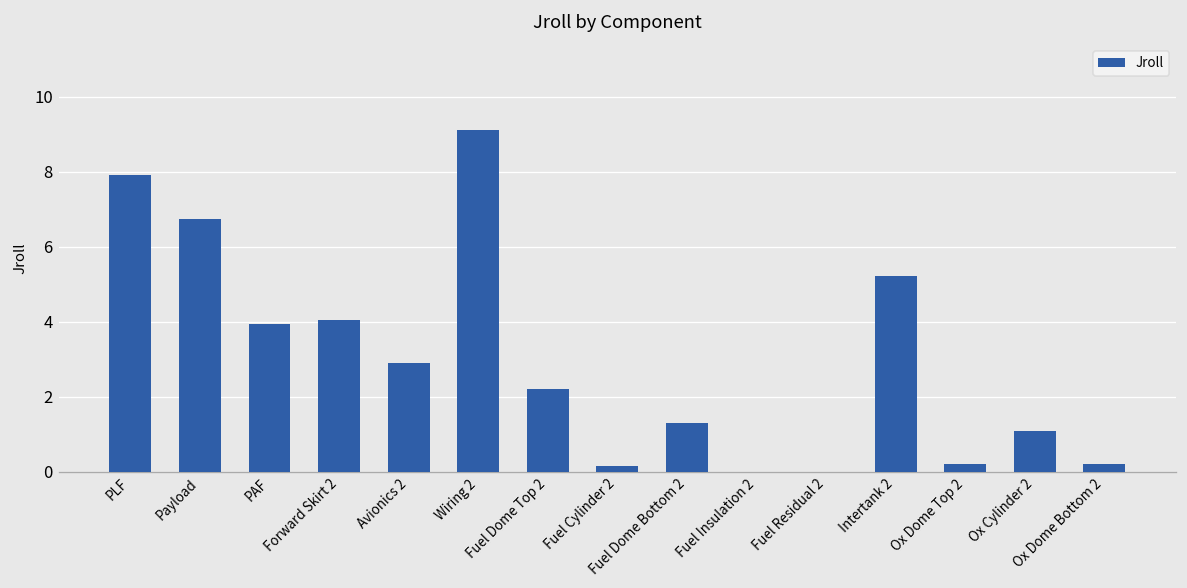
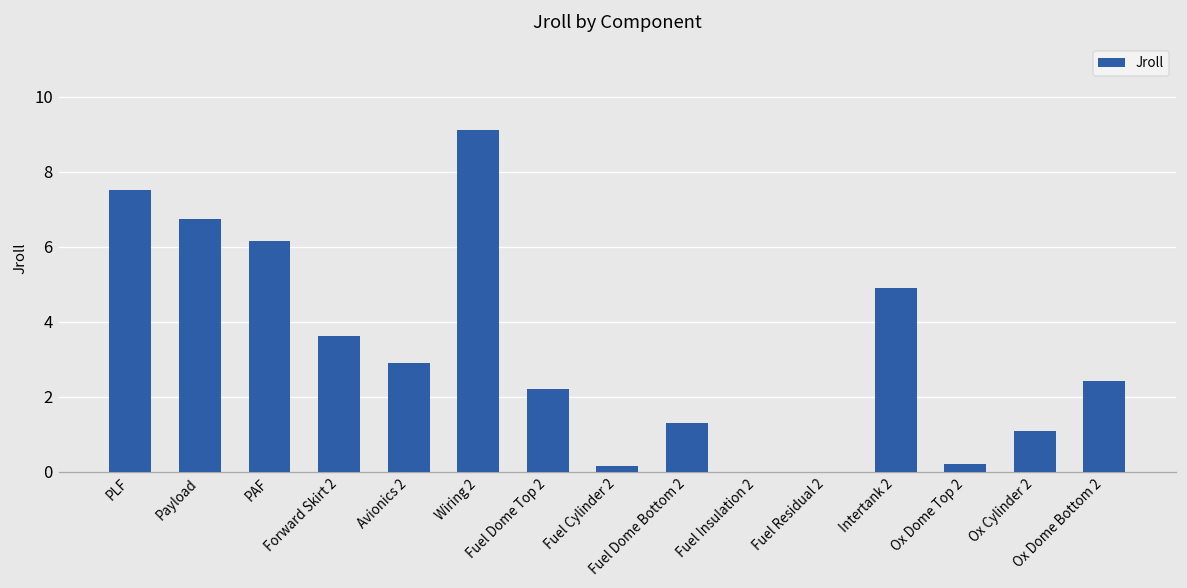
PLF: 7.9 -> 7.5
PAF: 3.9 -> 6.2
Forward Skirt 2: 4.1 -> 3.6
Intertank 2: 5.2 -> 4.9
Ox Dome Bottom 2: 0.2 -> 2.4
